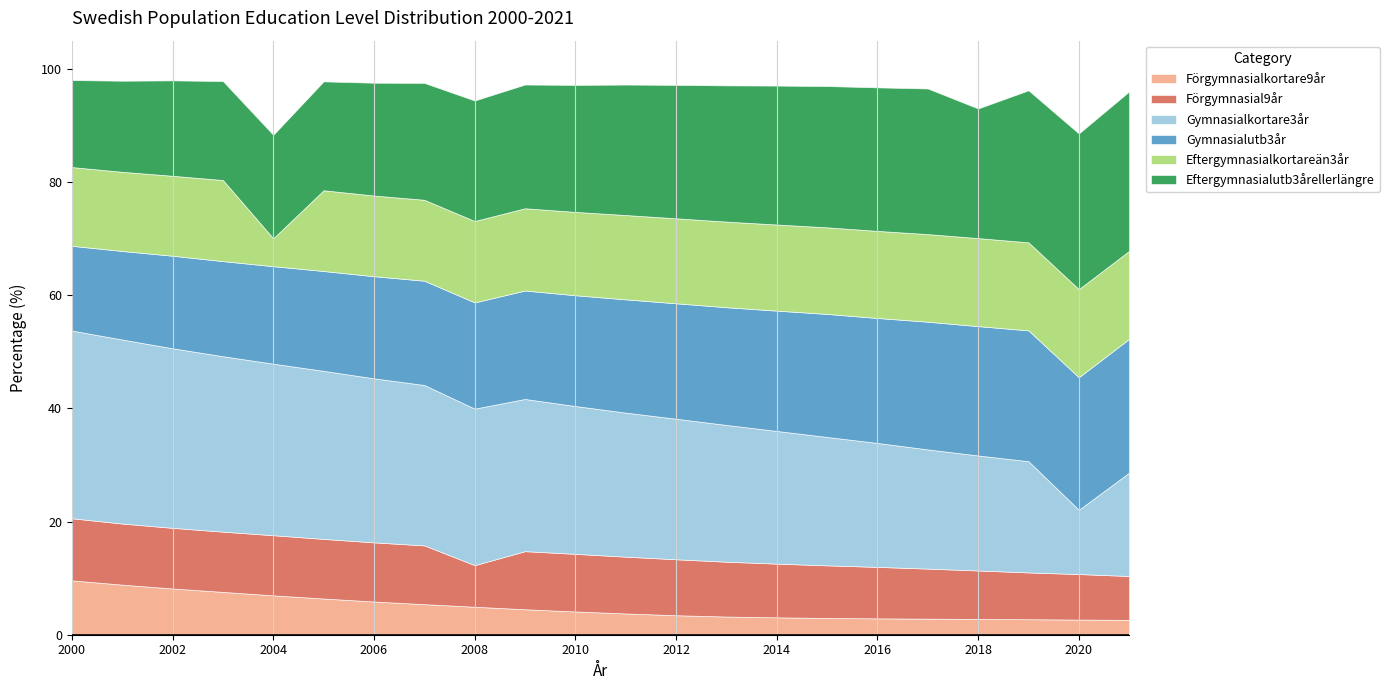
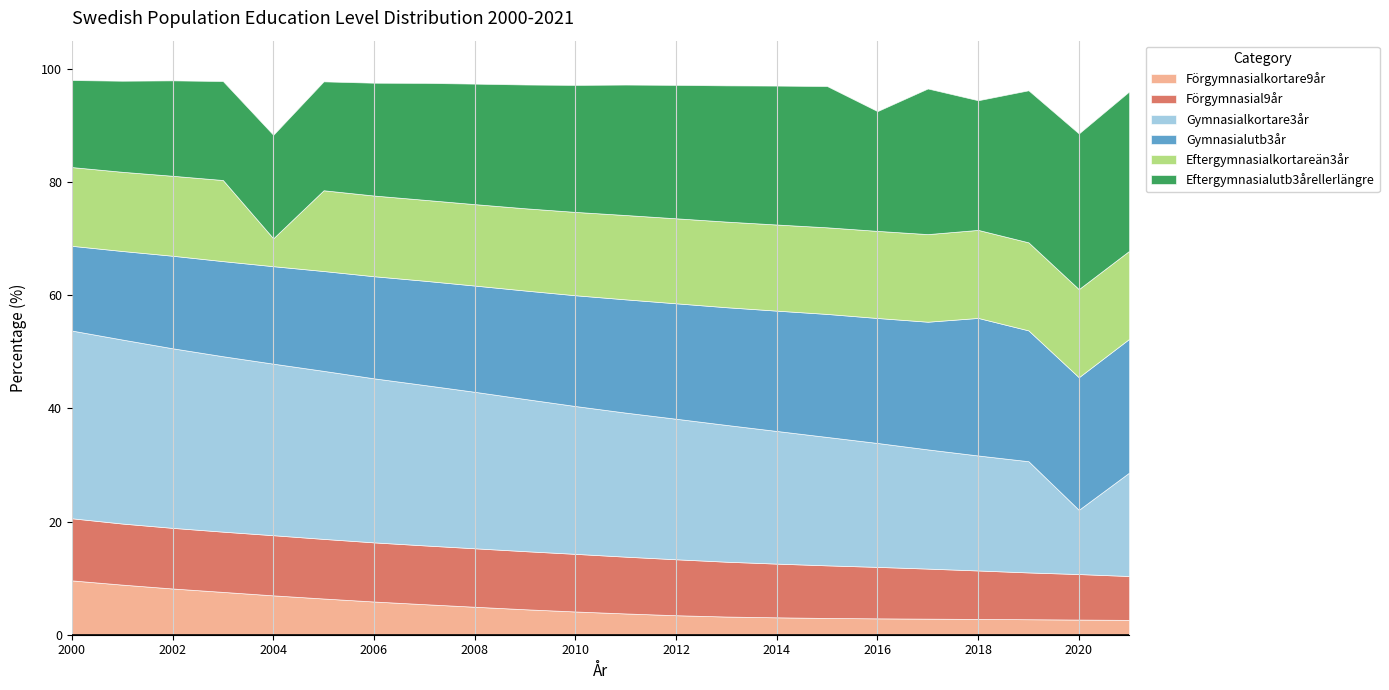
Förgymnasial9år, 2008: 7 -> 10
Eftergymnasialutb3årellerlängre, 2016: 25 -> 21
Gymnasialutb3år, 2018: 23 -> 24
